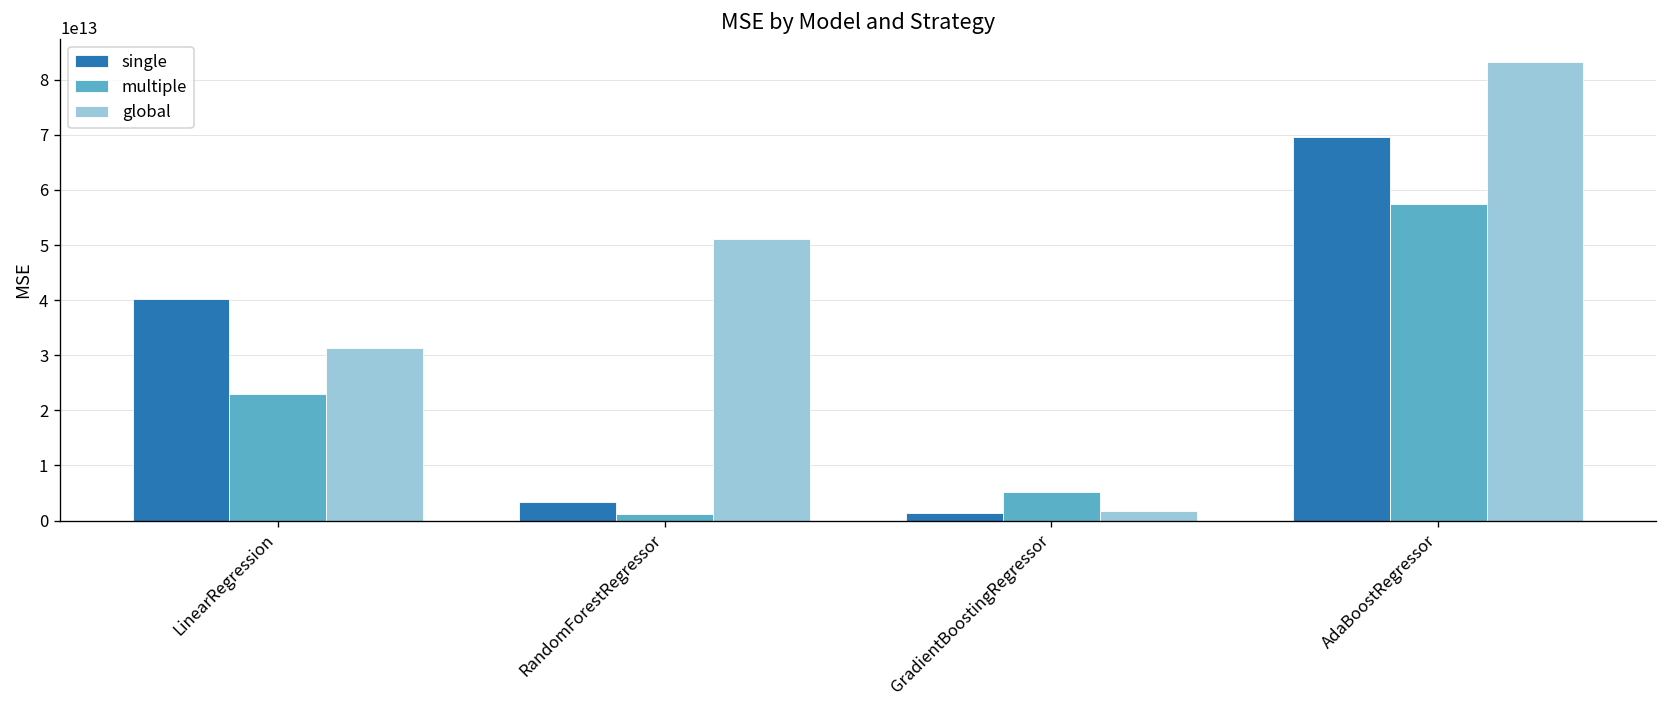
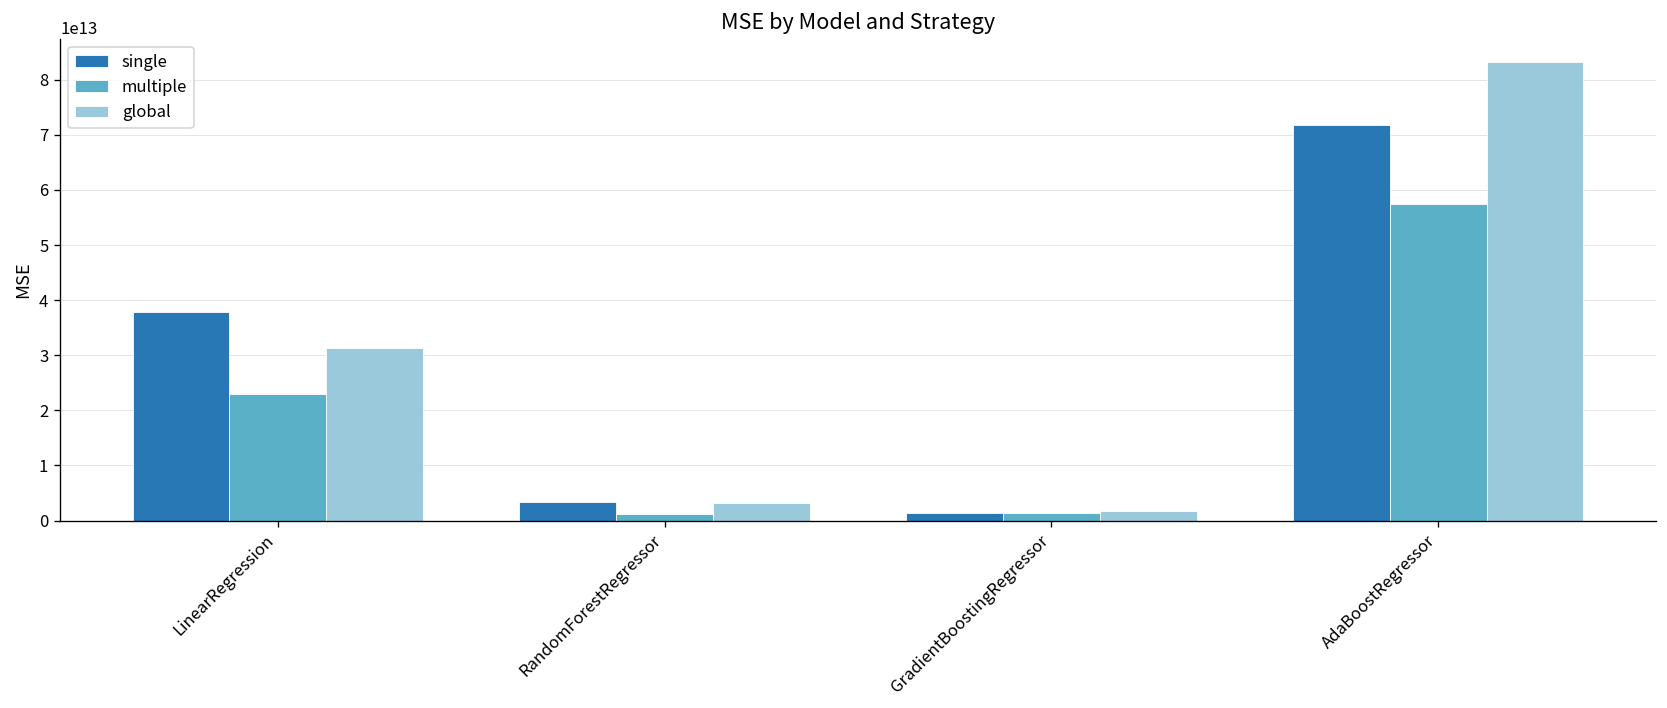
single, LinearRegression: 40000000000000 -> 38000000000000
global, RandomForestRegressor: 51000000000000 -> 3000000000000
multiple, GradientBoostingRegressor: 5000000000000 -> 1000000000000
single, AdaBoostRegressor: 70000000000000 -> 72000000000000
